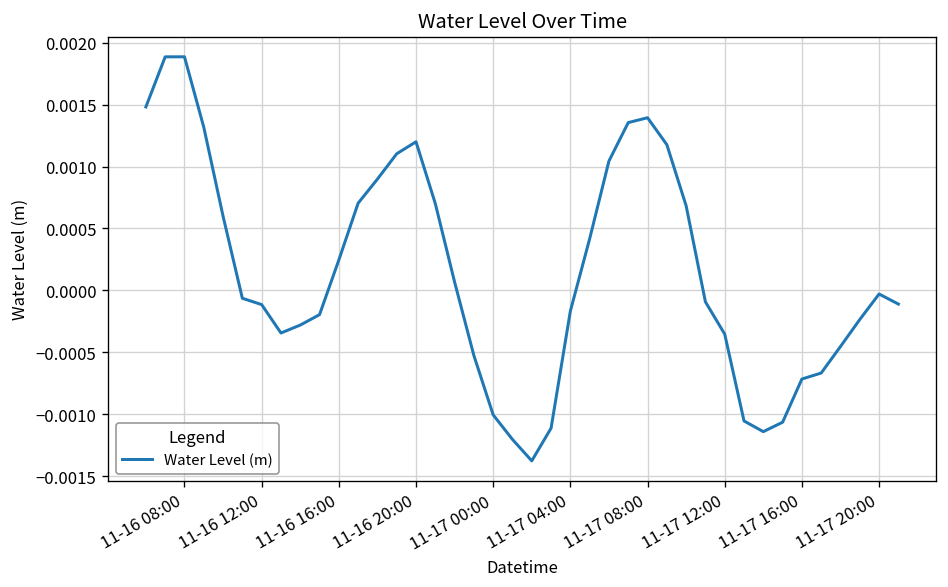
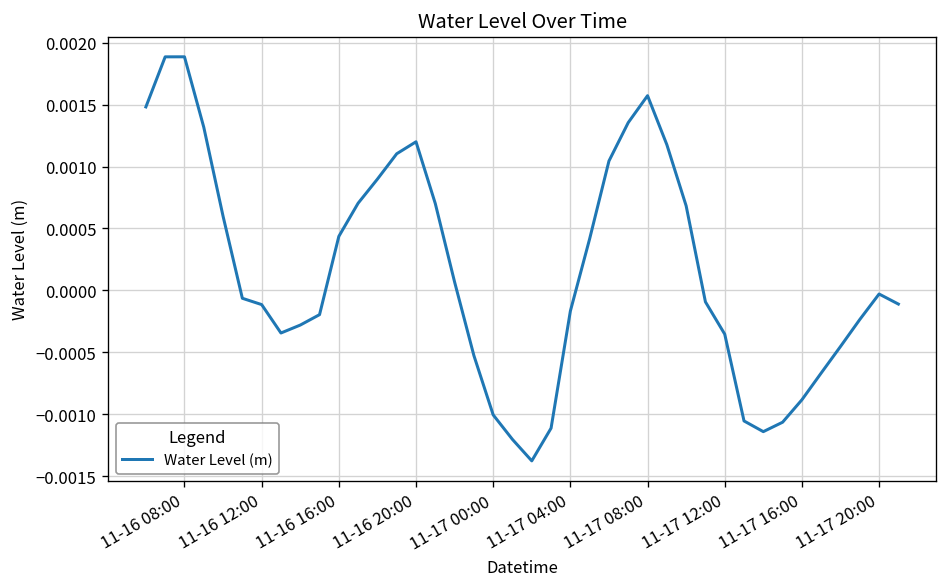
11-16 16:00: 0.00025 -> 0.00044
11-17 08:00: 0.00139 -> 0.00157
11-17 16:00: -0.00072 -> -0.00088
